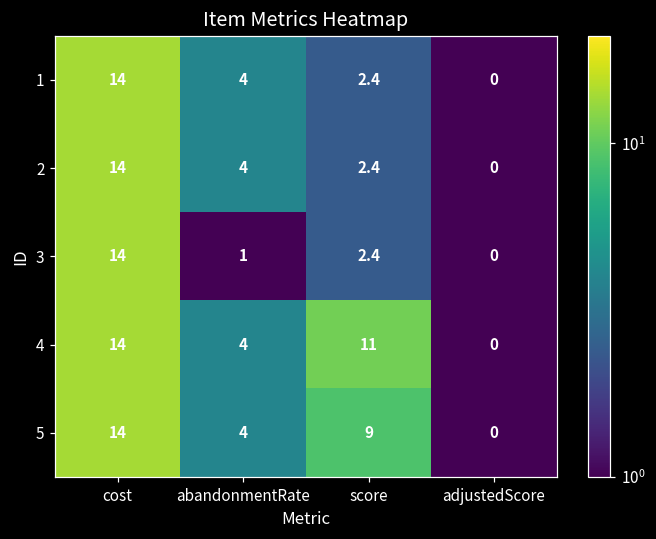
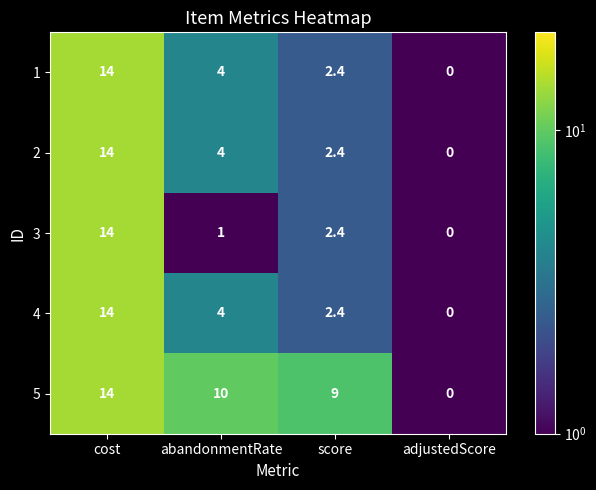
4, score: 11 -> 2.4
5, abandonmentRate: 4 -> 10
